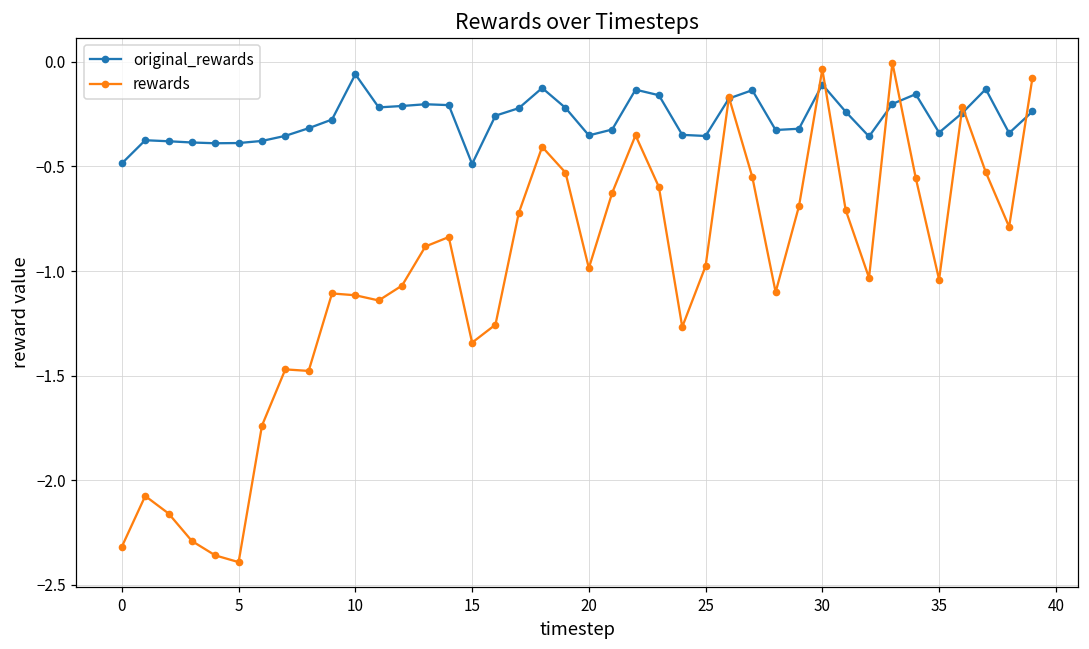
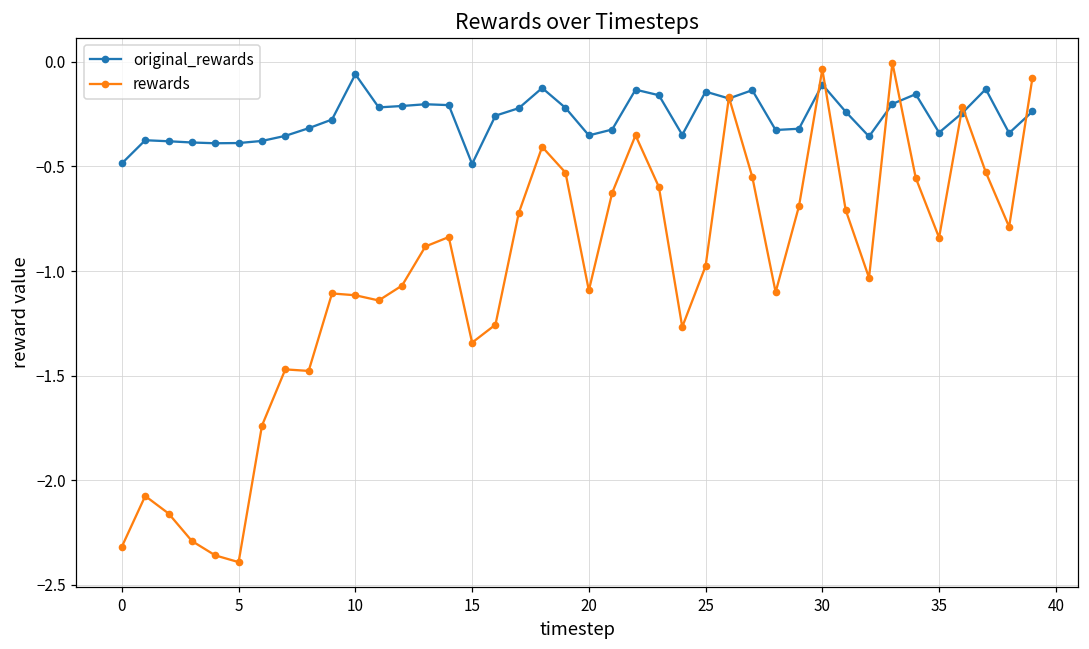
rewards, 20: -0.99 -> -1.09
original_rewards, 25: -0.35 -> -0.14
rewards, 35: -1.04 -> -0.84
